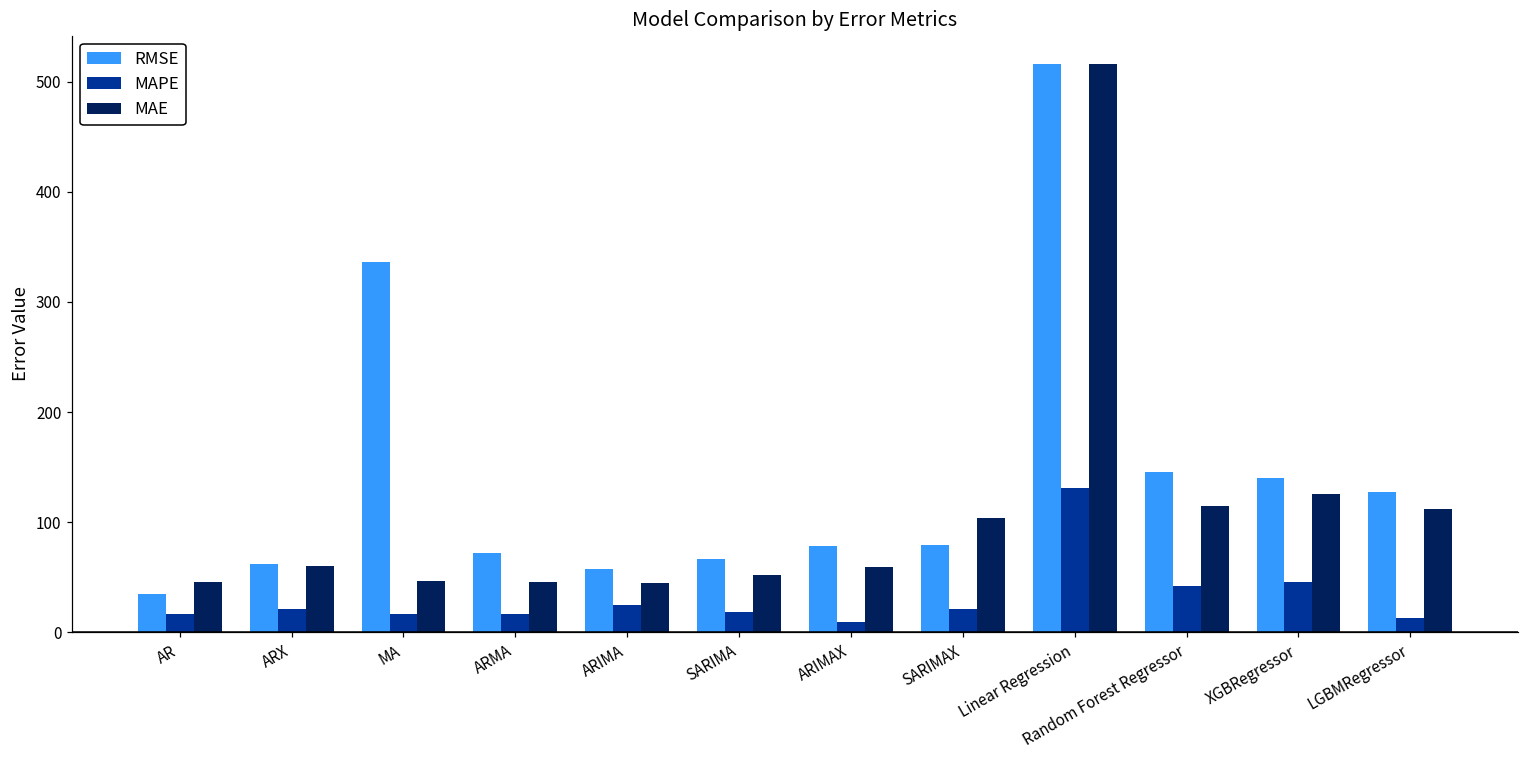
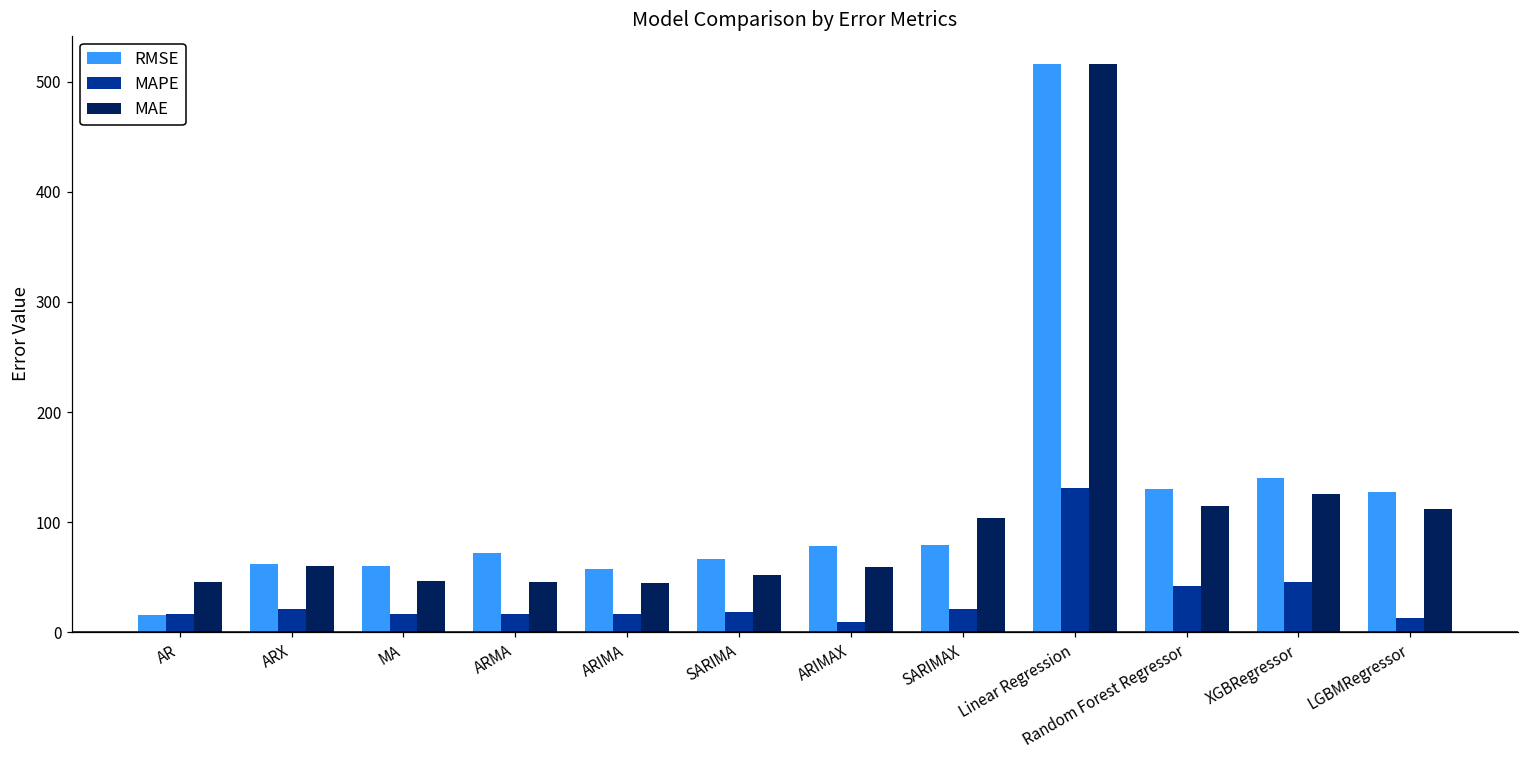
RMSE, AR: 34 -> 15
RMSE, MA: 336 -> 60
MAPE, ARIMA: 25 -> 16
RMSE, Random Forest Regressor: 146 -> 130
